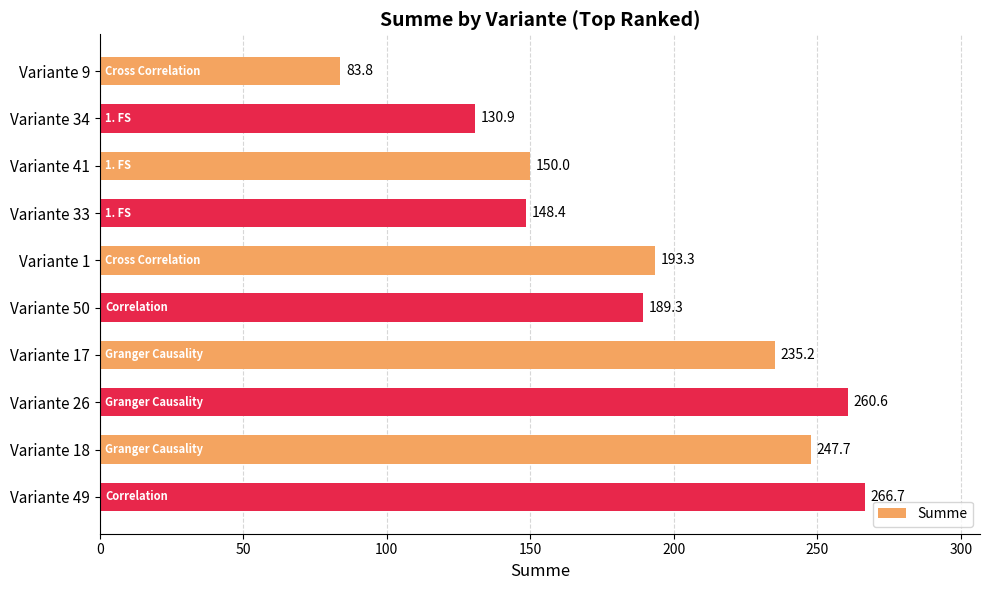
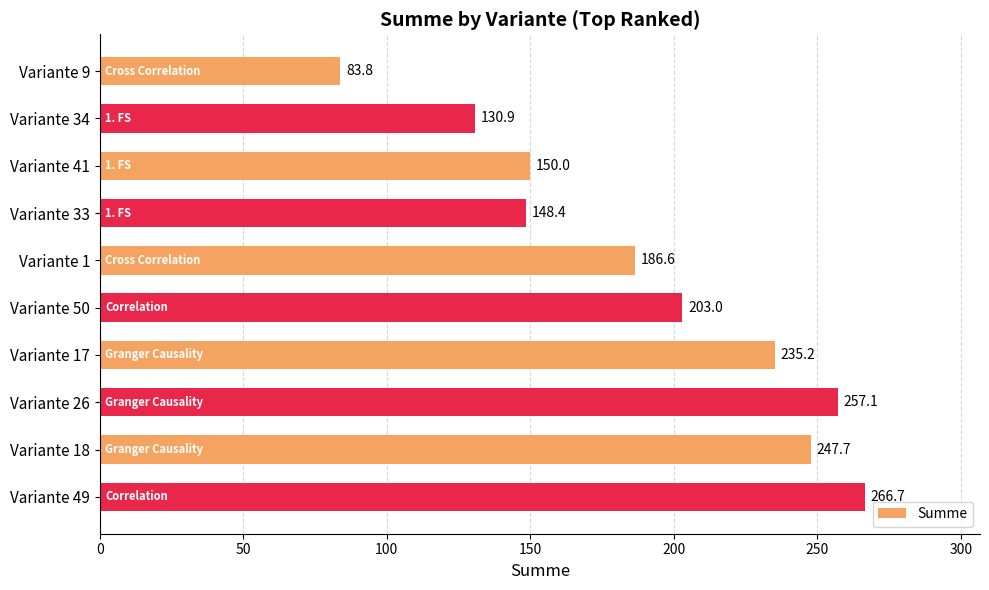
Variante 1: 193.3 -> 186.6
Variante 50: 189.3 -> 203.0
Variante 26: 260.6 -> 257.1
